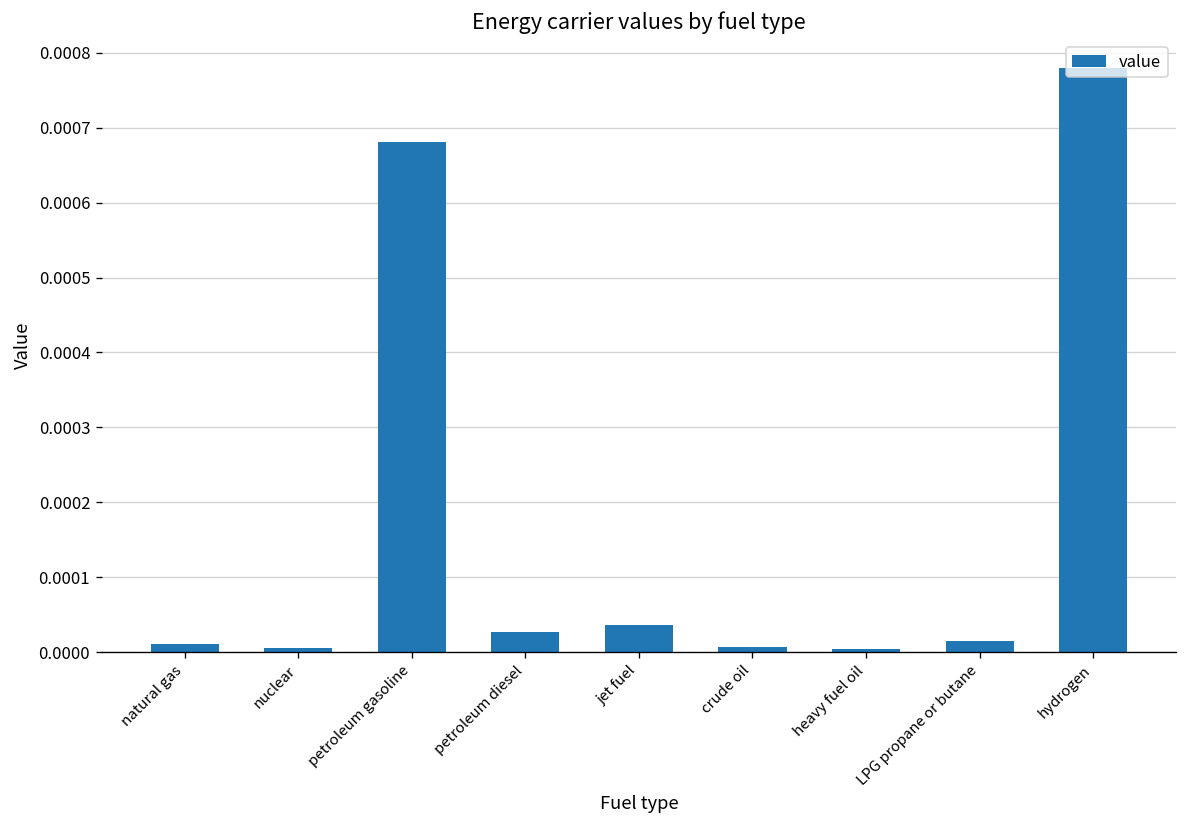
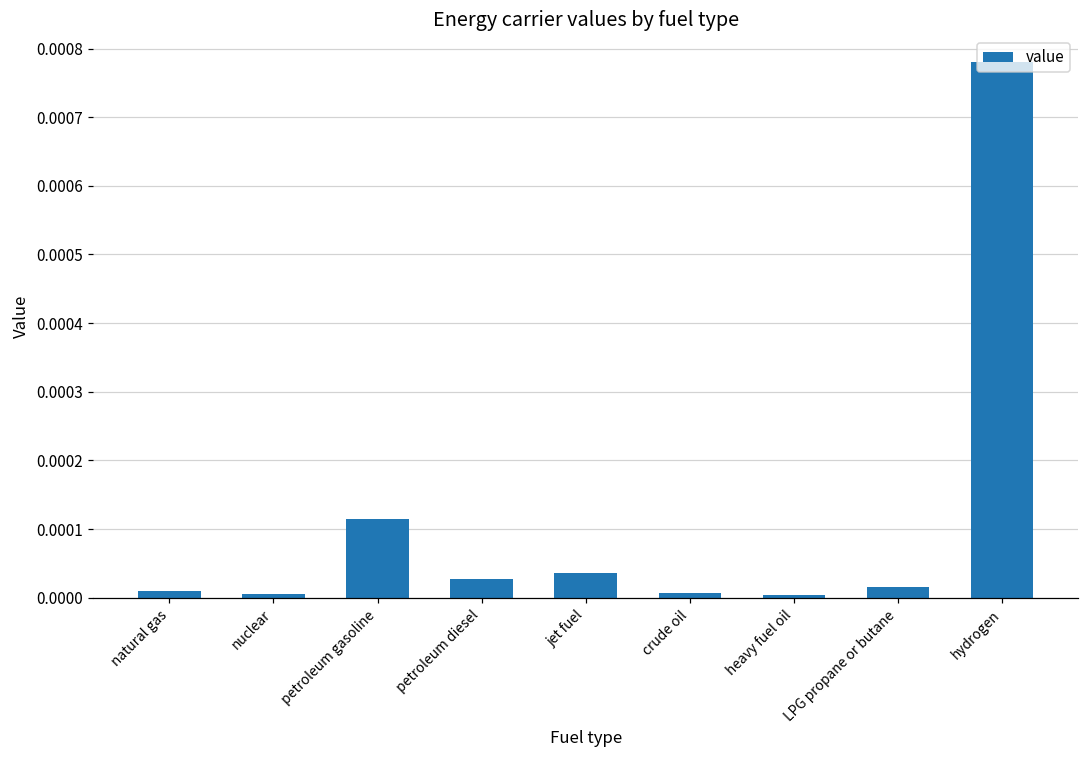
petroleum gasoline: 0.00068 -> 0.00012
